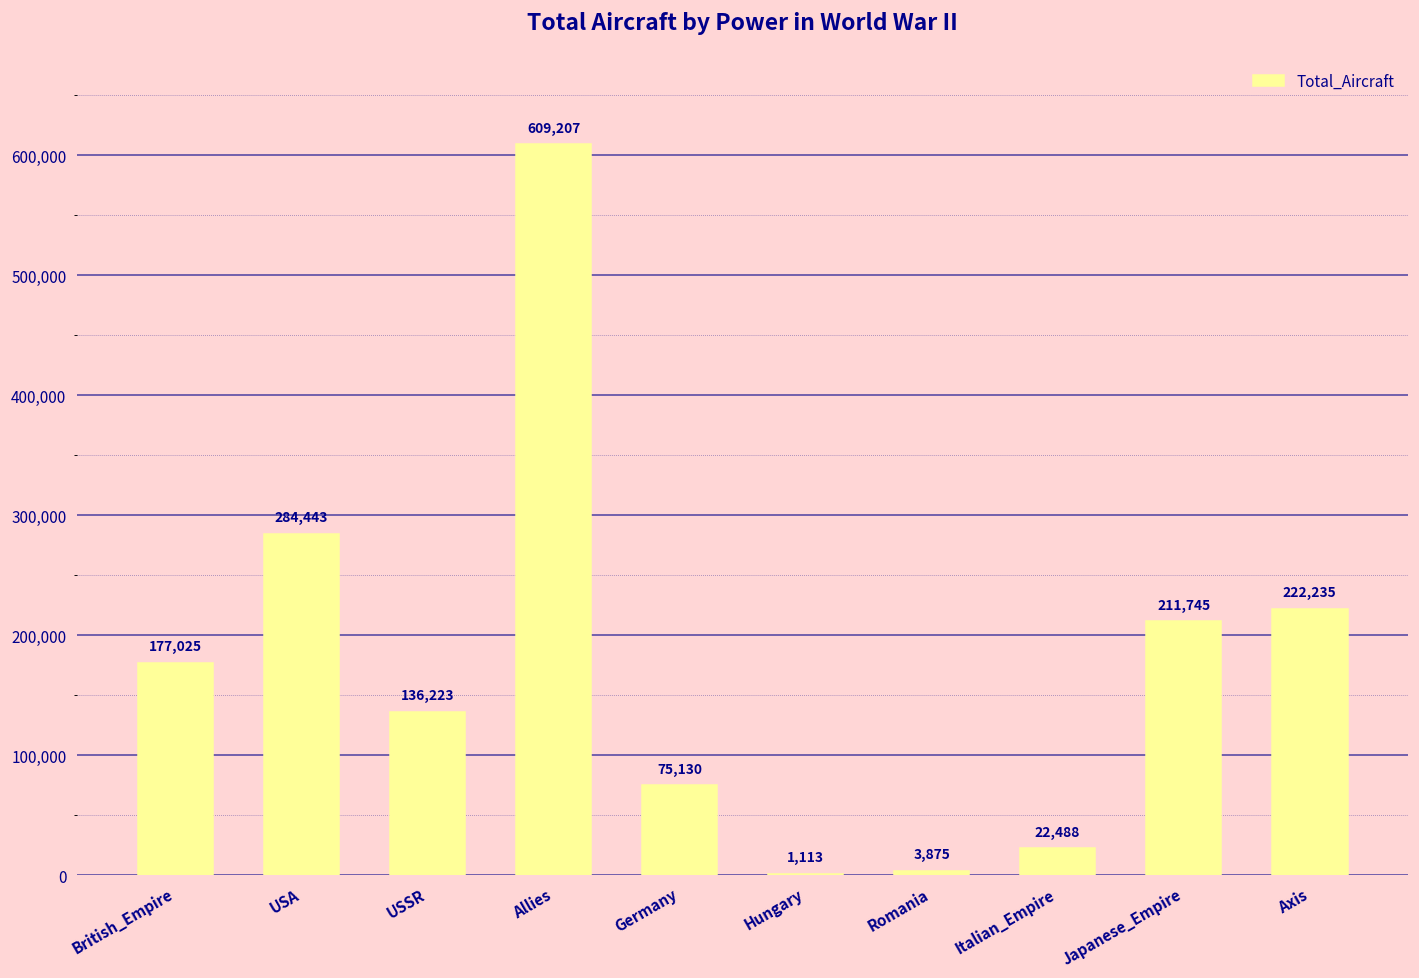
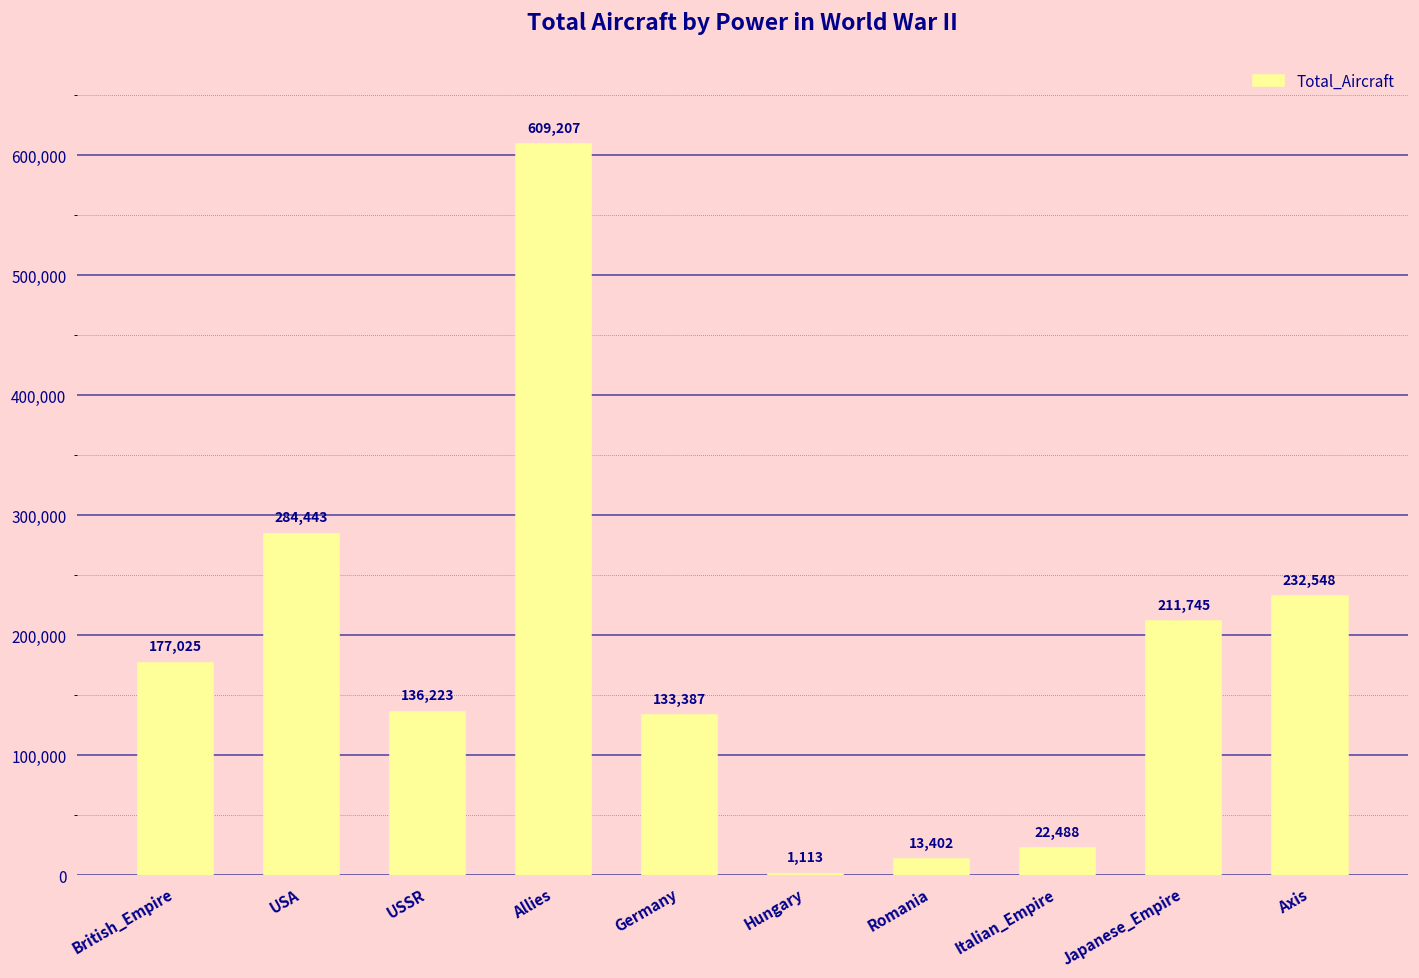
Germany: 75,130 -> 133,387
Romania: 3,875 -> 13,402
Axis: 222,235 -> 232,548
